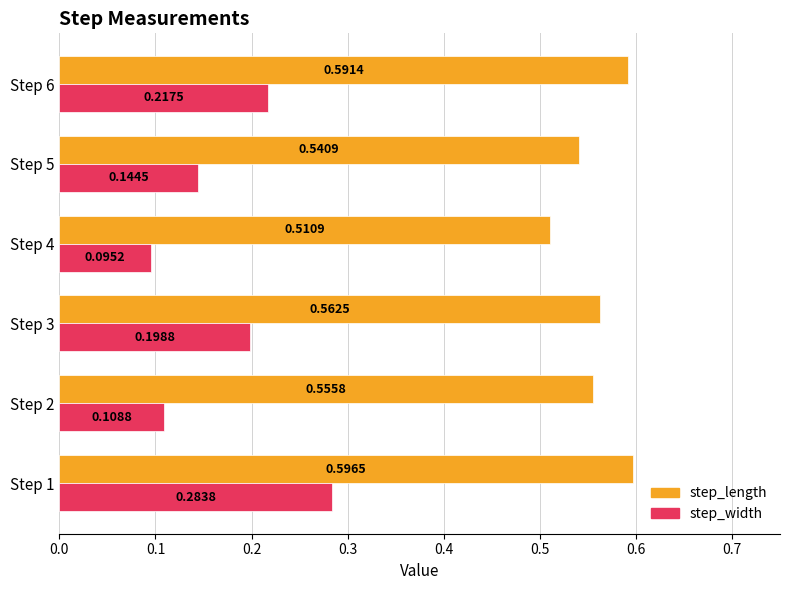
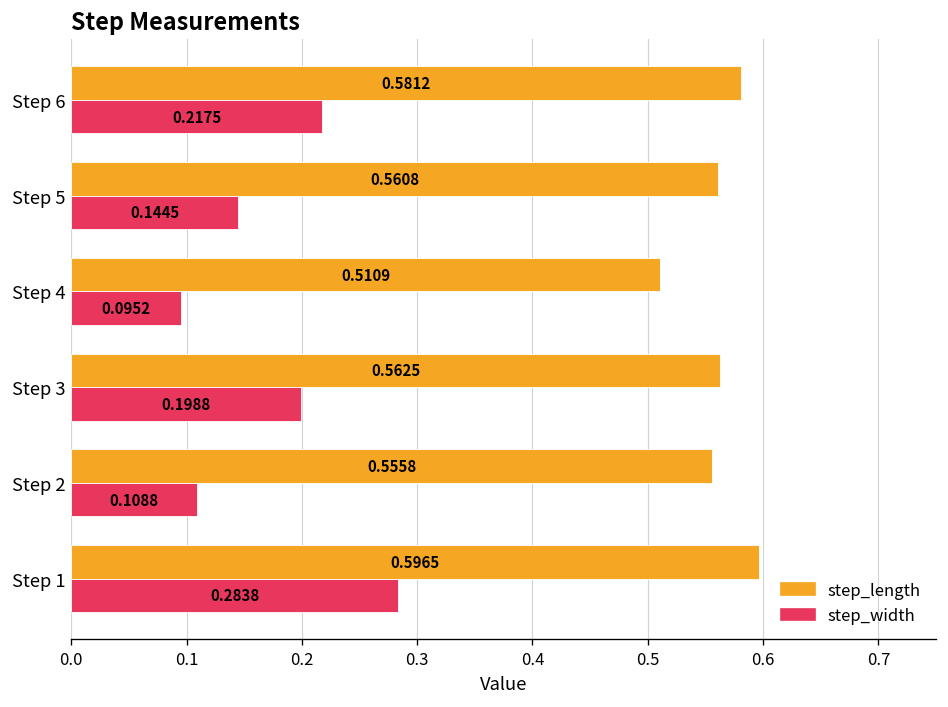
step_length, Step 6: 0.5914 -> 0.5812
step_length, Step 5: 0.5409 -> 0.5608
